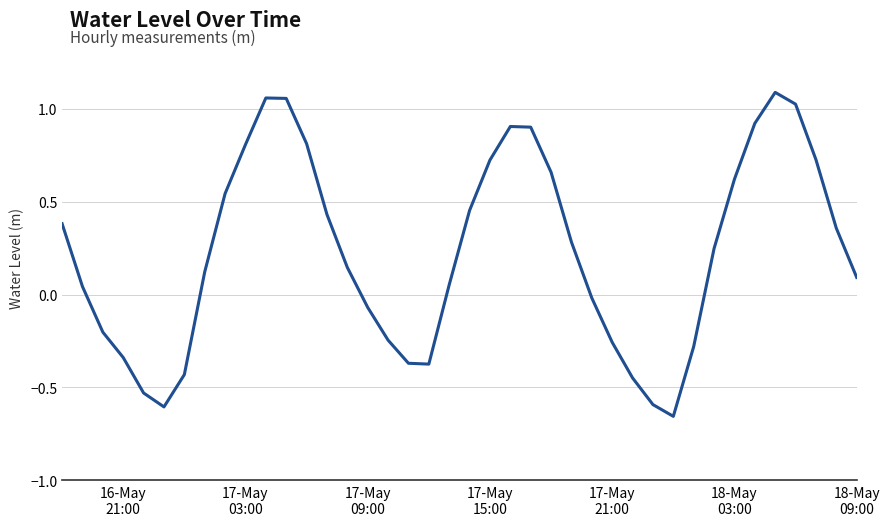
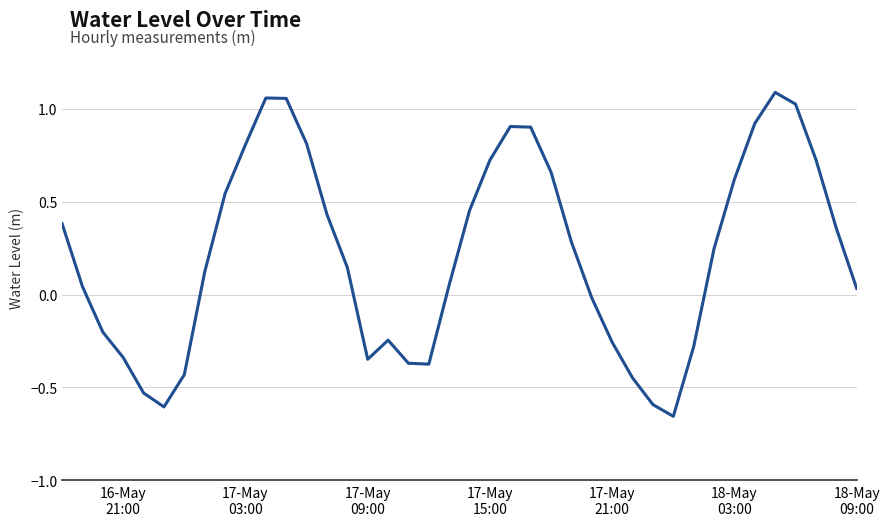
17-May 09:00: -0.07 -> -0.35
18-May 09:00: 0.09 -> 0.03
